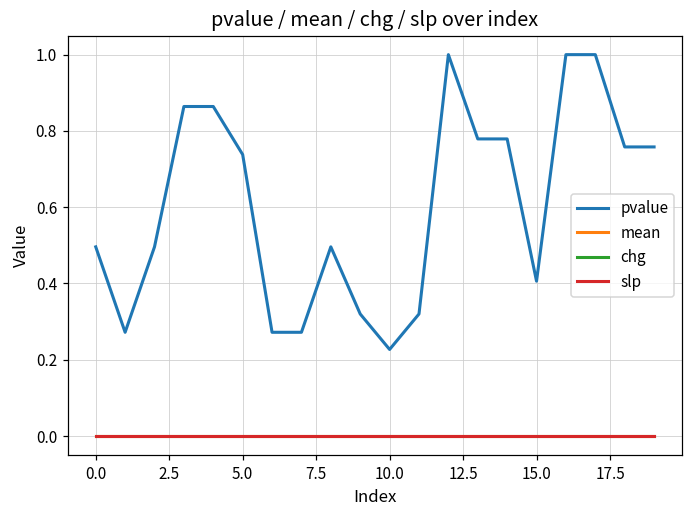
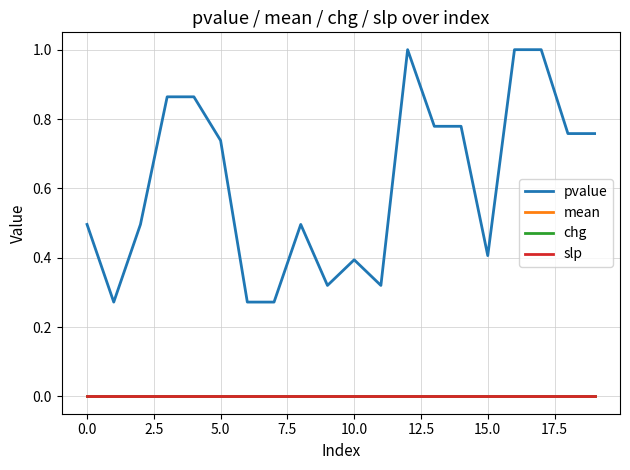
pvalue, 10.0: 0.23 -> 0.39
